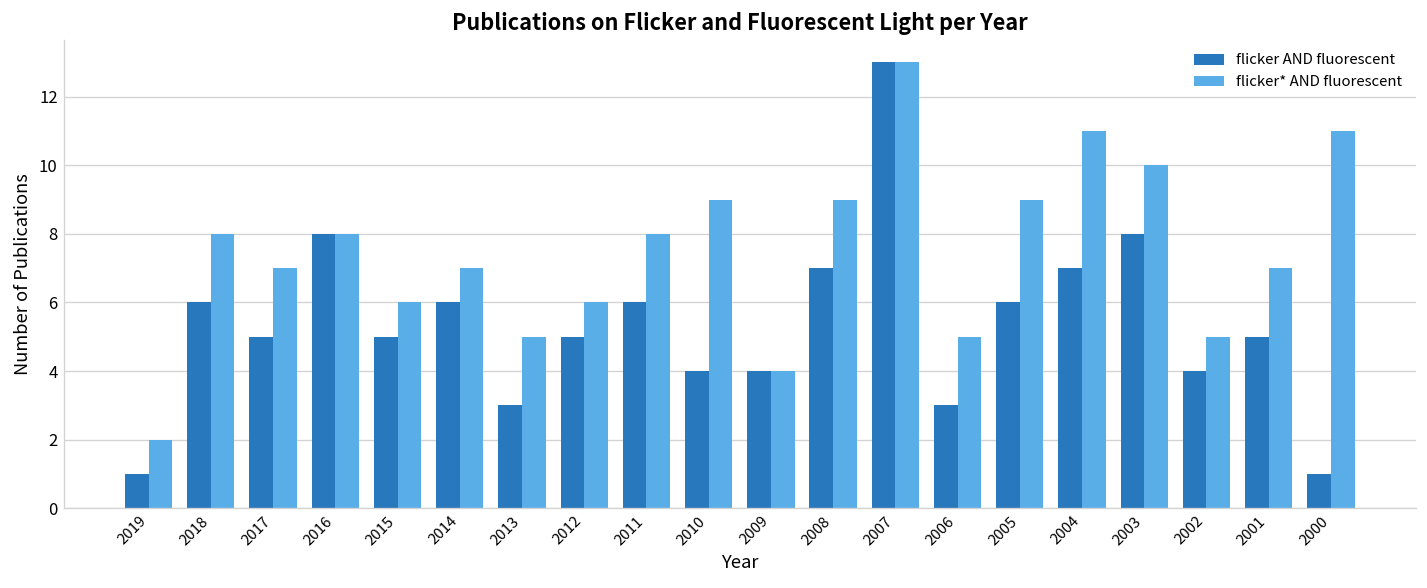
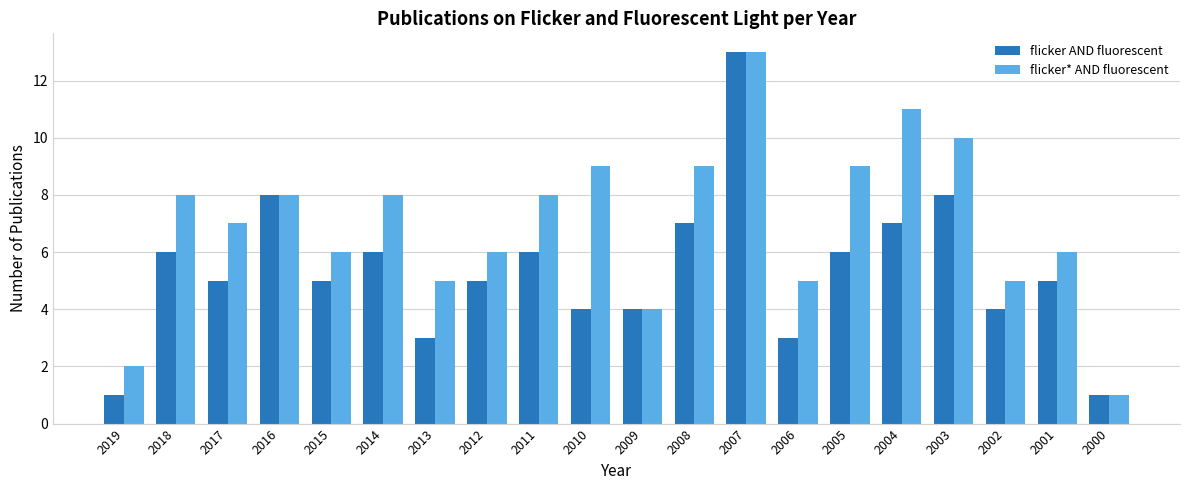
flicker* AND fluorescent, 2014: 7 -> 8
flicker* AND fluorescent, 2001: 7 -> 6
flicker* AND fluorescent, 2000: 11 -> 1
